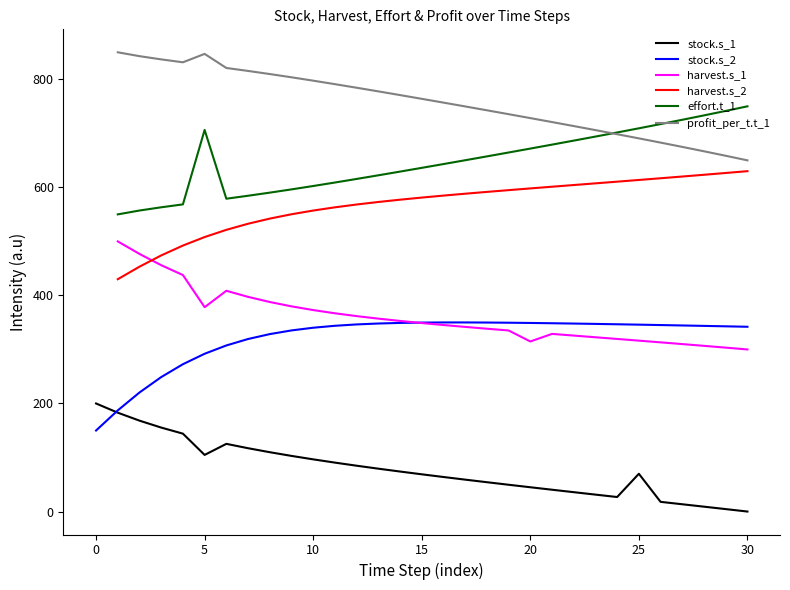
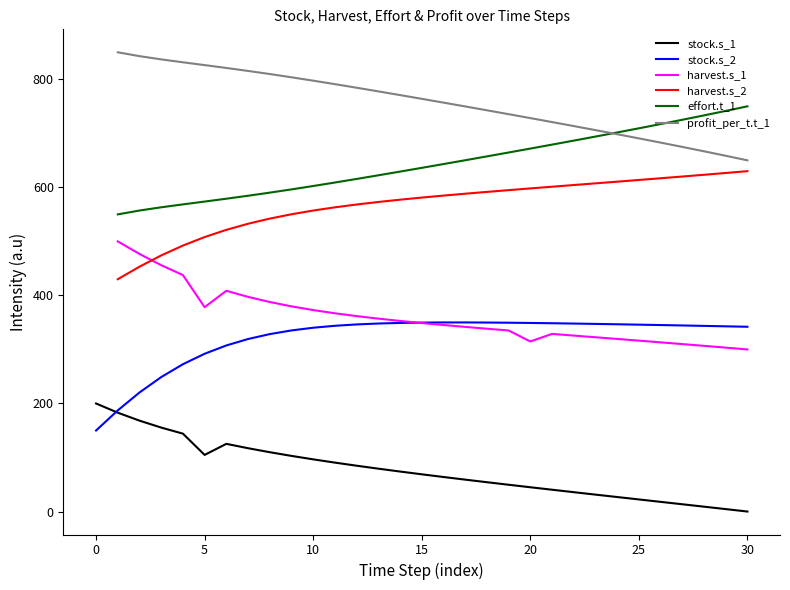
effort.t_1, 5: 710 -> 570
profit_per_t.t_1, 5: 850 -> 830
stock.s_1, 25: 70 -> 20
